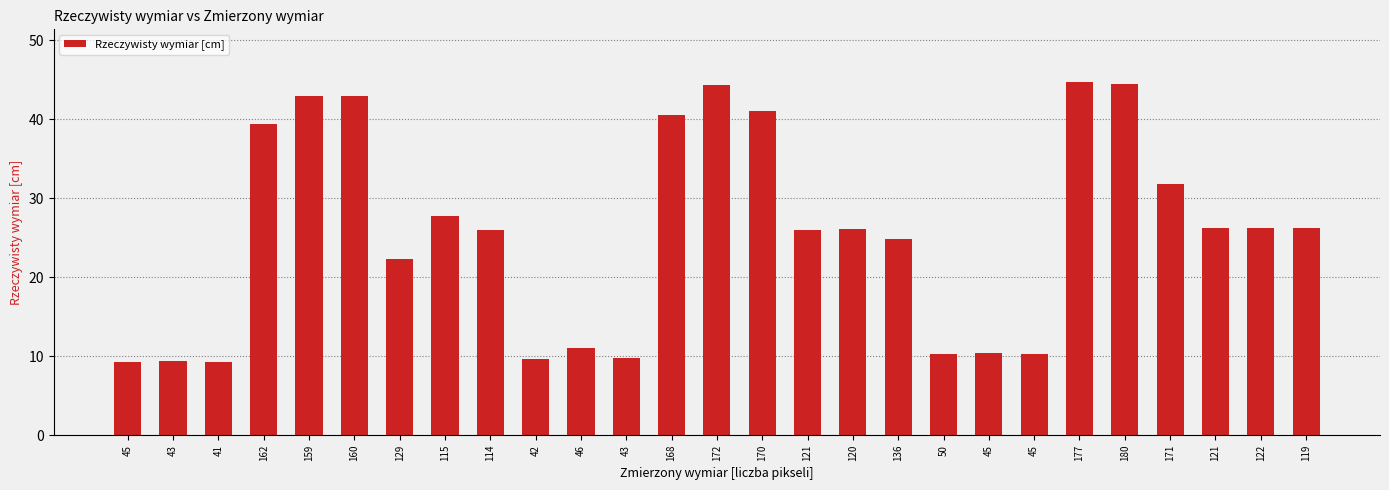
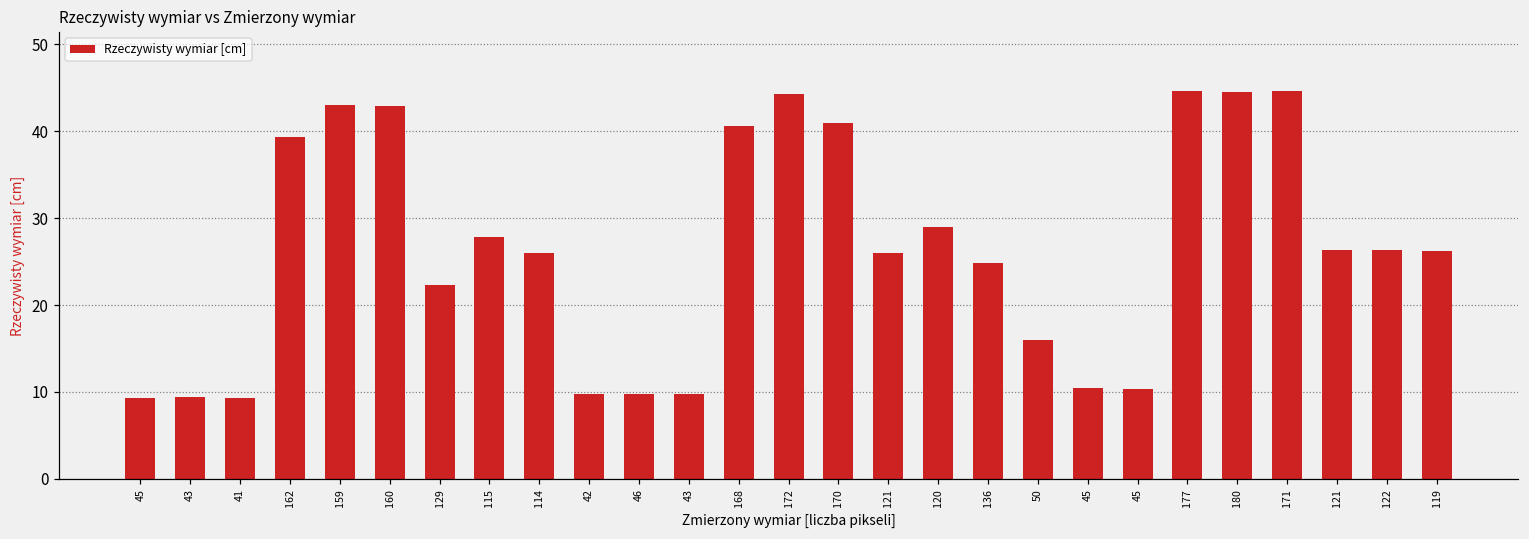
46: 11 -> 10
120: 26 -> 29
50: 10 -> 16
171: 32 -> 45
